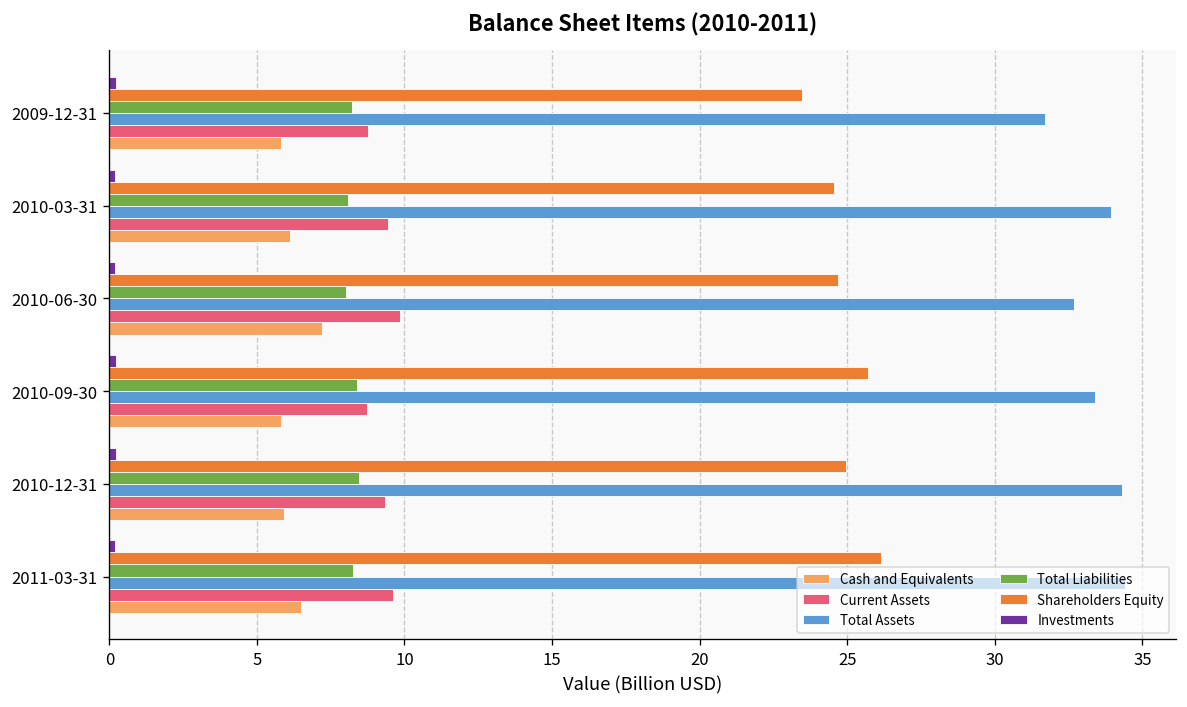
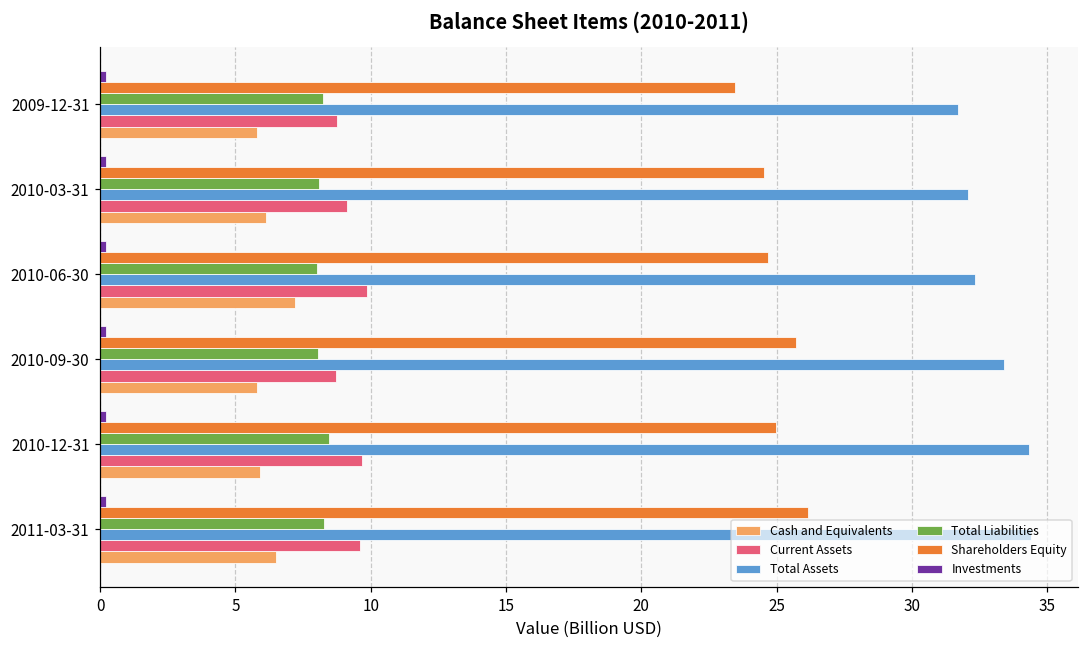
Total Assets, 2010-03-31: 33.9 -> 32.1
Current Assets, 2010-03-31: 9.4 -> 9.1
Total Assets, 2010-06-30: 32.7 -> 32.3
Total Liabilities, 2010-09-30: 8.4 -> 8.1
Current Assets, 2010-12-31: 9.4 -> 9.7
